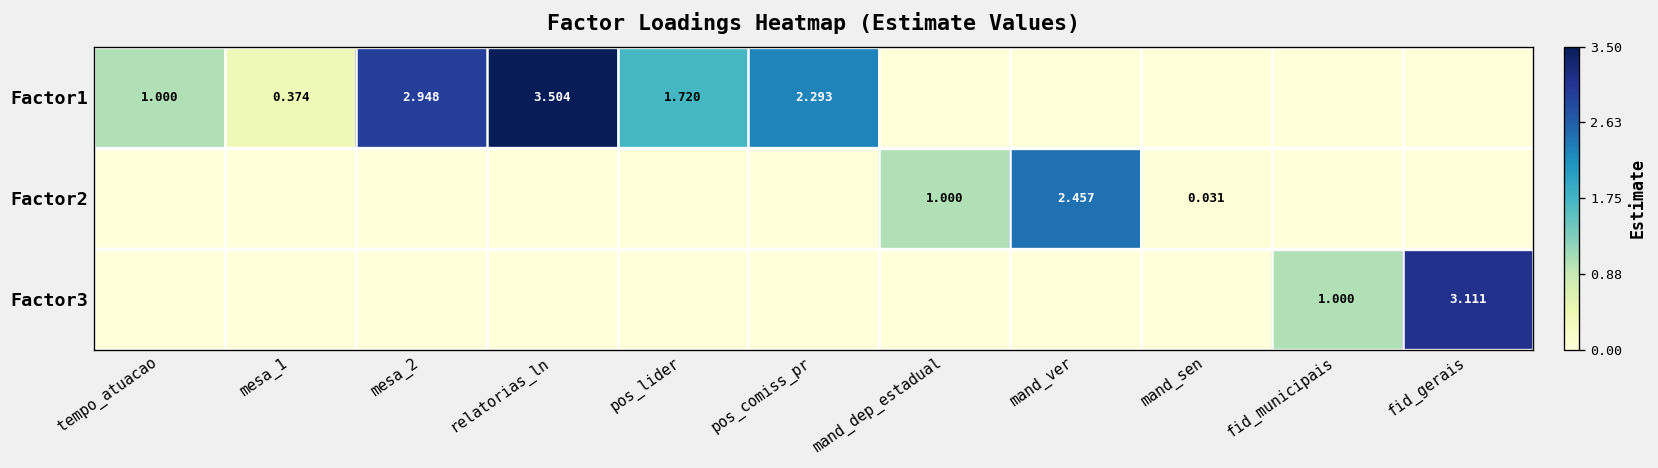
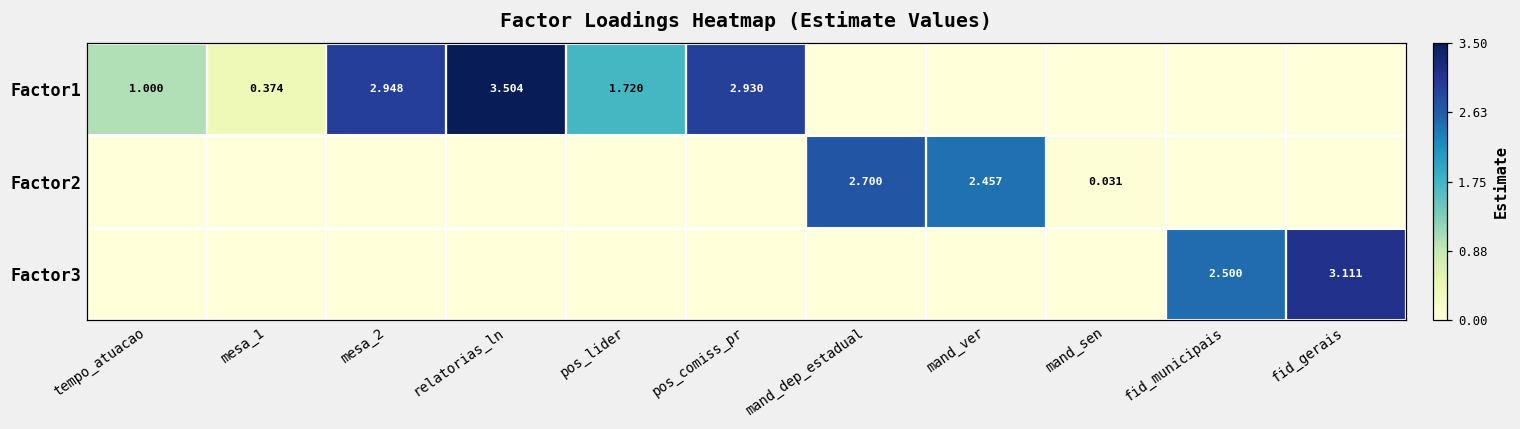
Factor1, pos_comiss_pr: 2.293 -> 2.930
Factor2, mand_dep_estadual: 1.000 -> 2.700
Factor3, fid_municipais: 1.000 -> 2.500
